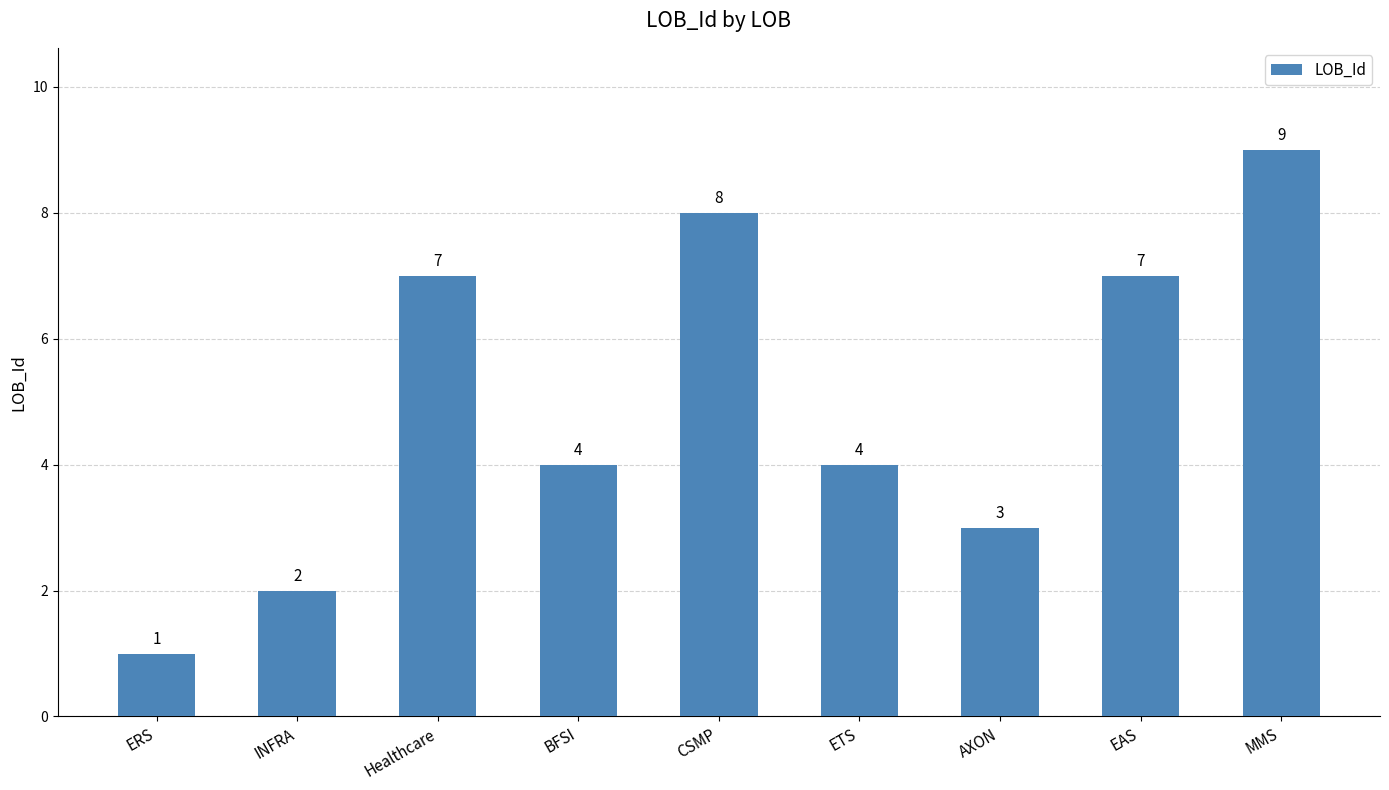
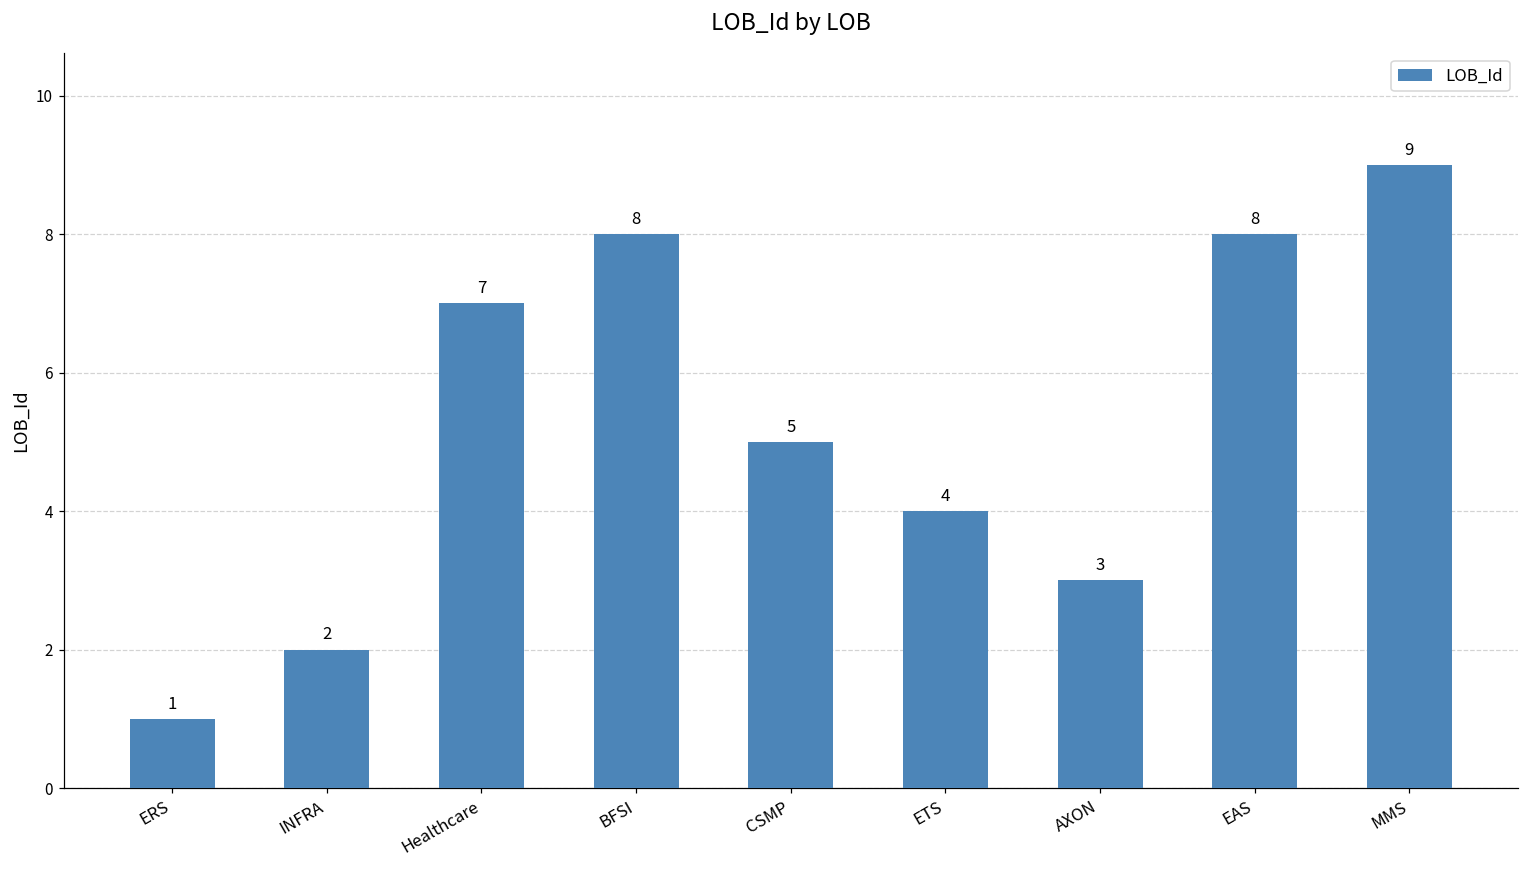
BFSI: 4 -> 8
CSMP: 8 -> 5
EAS: 7 -> 8
